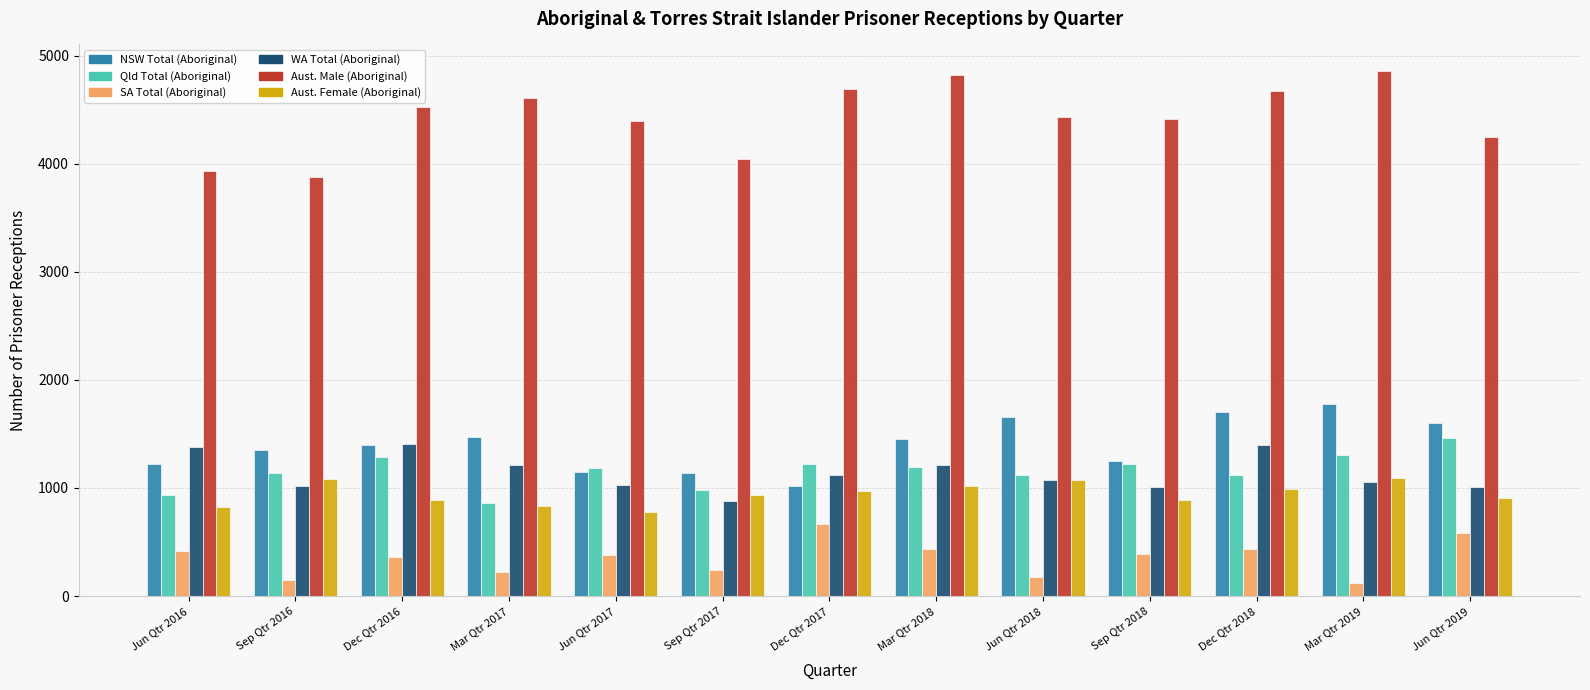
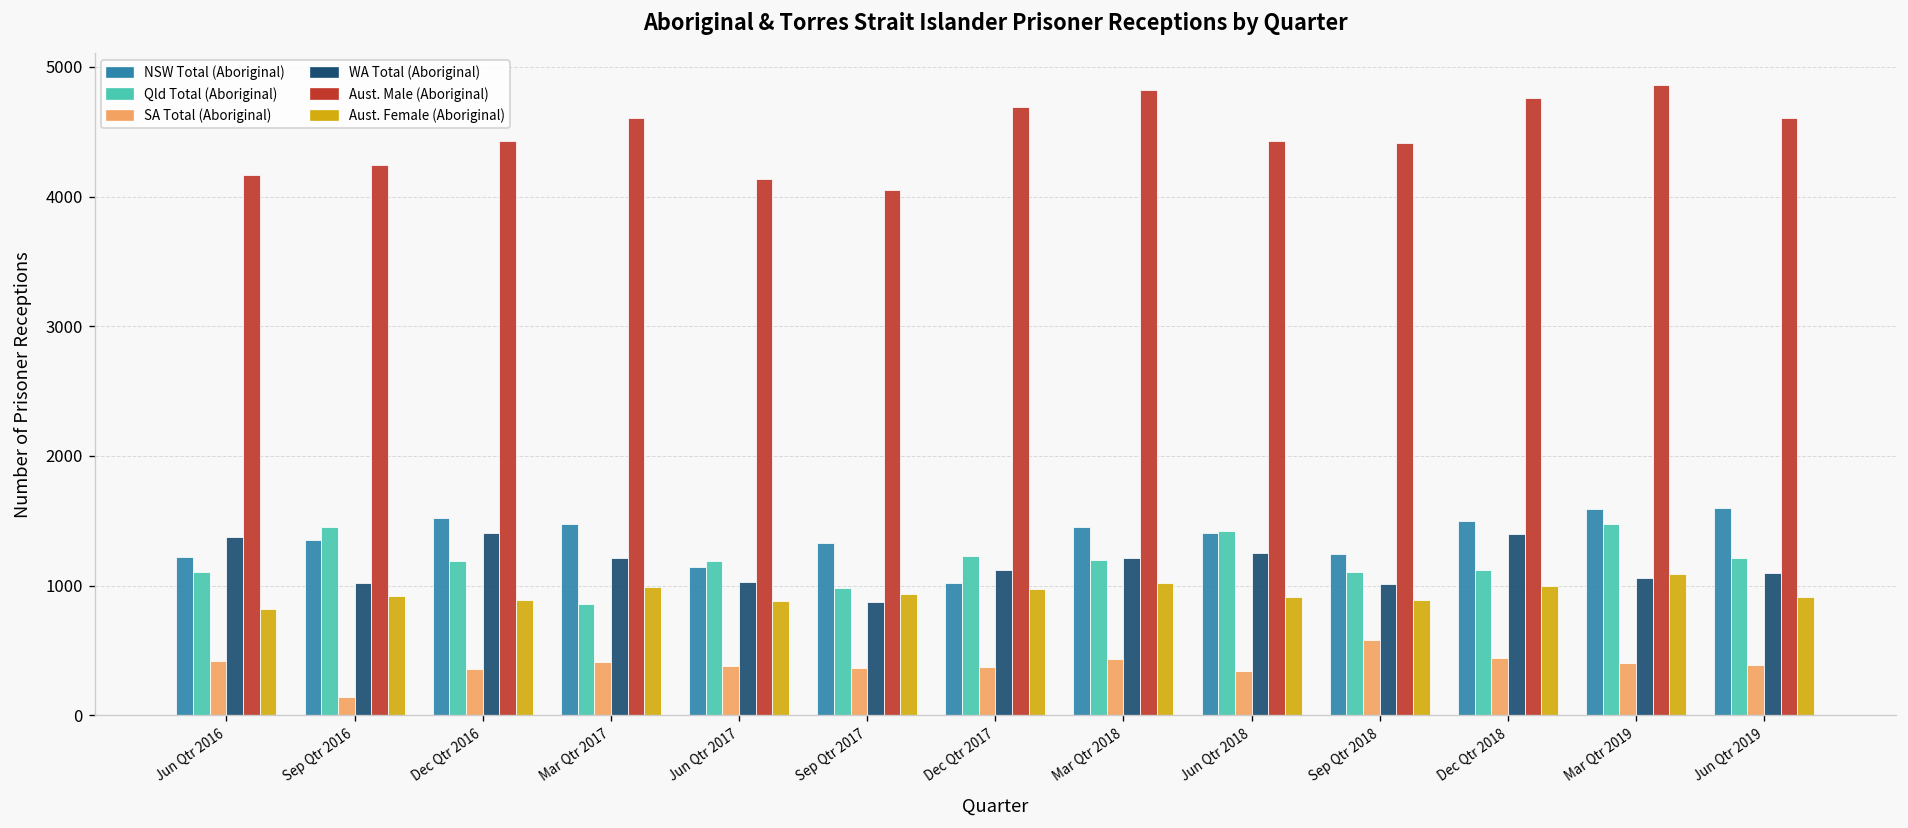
Qld Total (Aboriginal), Jun Qtr 2016: 940 -> 1100
Aust. Male (Aboriginal), Jun Qtr 2016: 3930 -> 4170
Qld Total (Aboriginal), Sep Qtr 2016: 1140 -> 1450
Aust. Male (Aboriginal), Sep Qtr 2016: 3880 -> 4250
Aust. Female (Aboriginal), Sep Qtr 2016: 1080 -> 920
NSW Total (Aboriginal), Dec Qtr 2016: 1400 -> 1520
Qld Total (Aboriginal), Dec Qtr 2016: 1290 -> 1190
Aust. Male (Aboriginal), Dec Qtr 2016: 4530 -> 4430
SA Total (Aboriginal), Mar Qtr 2017: 220 -> 410
Aust. Female (Aboriginal), Mar Qtr 2017: 840 -> 990
Aust. Male (Aboriginal), Jun Qtr 2017: 4400 -> 4130
Aust. Female (Aboriginal), Jun Qtr 2017: 780 -> 880
NSW Total (Aboriginal), Sep Qtr 2017: 1140 -> 1330
SA Total (Aboriginal), Sep Qtr 2017: 240 -> 370
SA Total (Aboriginal), Dec Qtr 2017: 670 -> 380
NSW Total (Aboriginal), Jun Qtr 2018: 1660 -> 1410
Qld Total (Aboriginal), Jun Qtr 2018: 1120 -> 1420
SA Total (Aboriginal), Jun Qtr 2018: 180 -> 340
WA Total (Aboriginal), Jun Qtr 2018: 1070 -> 1250
Aust. Female (Aboriginal), Jun Qtr 2018: 1080 -> 910
Qld Total (Aboriginal), Sep Qtr 2018: 1220 -> 1100
SA Total (Aboriginal), Sep Qtr 2018: 390 -> 580
NSW Total (Aboriginal), Dec Qtr 2018: 1710 -> 1500
Aust. Male (Aboriginal), Dec Qtr 2018: 4670 -> 4760
NSW Total (Aboriginal), Mar Qtr 2019: 1780 -> 1590
Qld Total (Aboriginal), Mar Qtr 2019: 1300 -> 1470
SA Total (Aboriginal), Mar Qtr 2019: 120 -> 410
Qld Total (Aboriginal), Jun Qtr 2019: 1460 -> 1210
SA Total (Aboriginal), Jun Qtr 2019: 590 -> 380
WA Total (Aboriginal), Jun Qtr 2019: 1010 -> 1100
Aust. Male (Aboriginal), Jun Qtr 2019: 4250 -> 4610
